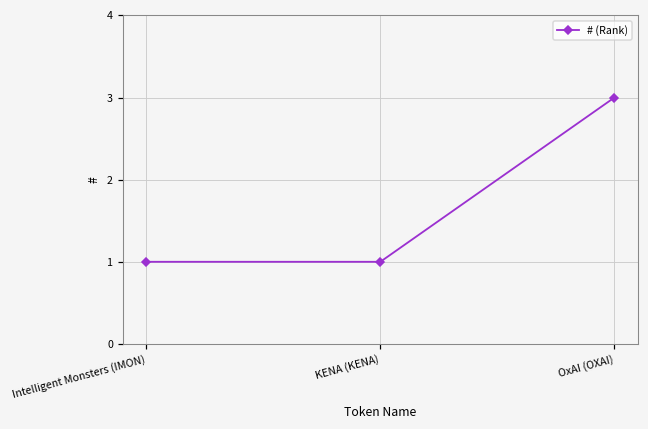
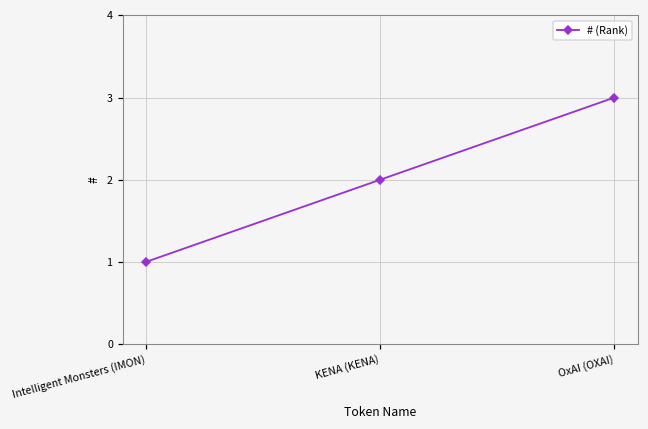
KENA (KENA): 1 -> 2
